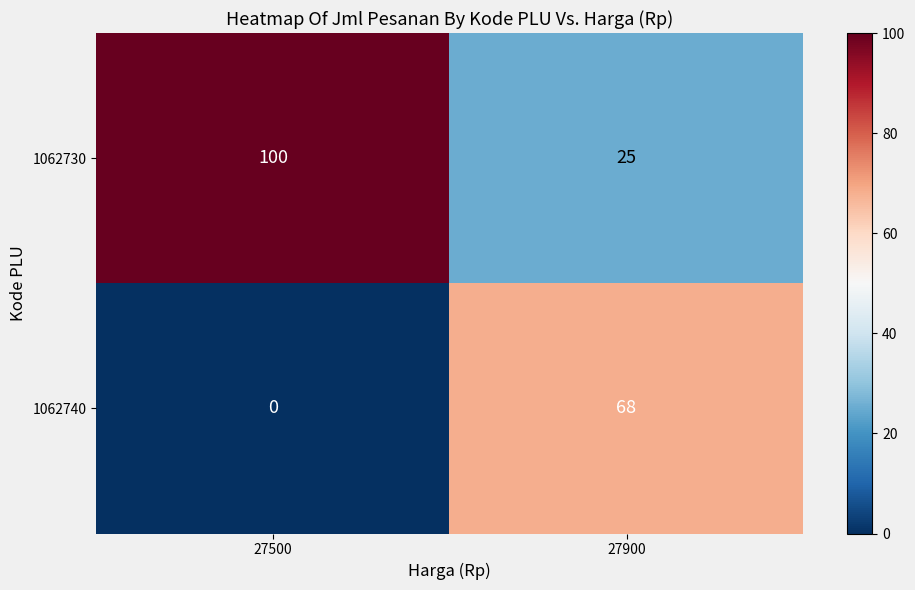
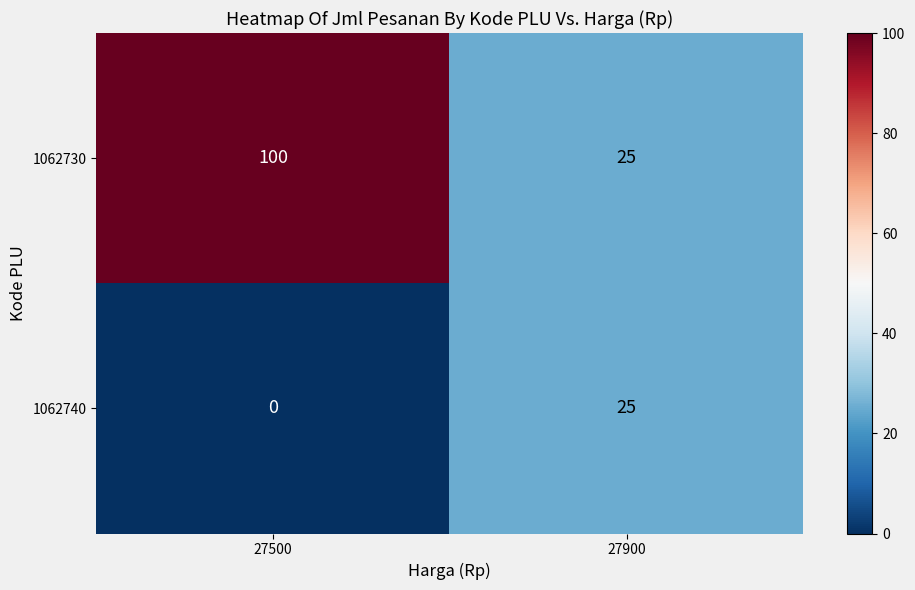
1062740, 27900: 68 -> 25
